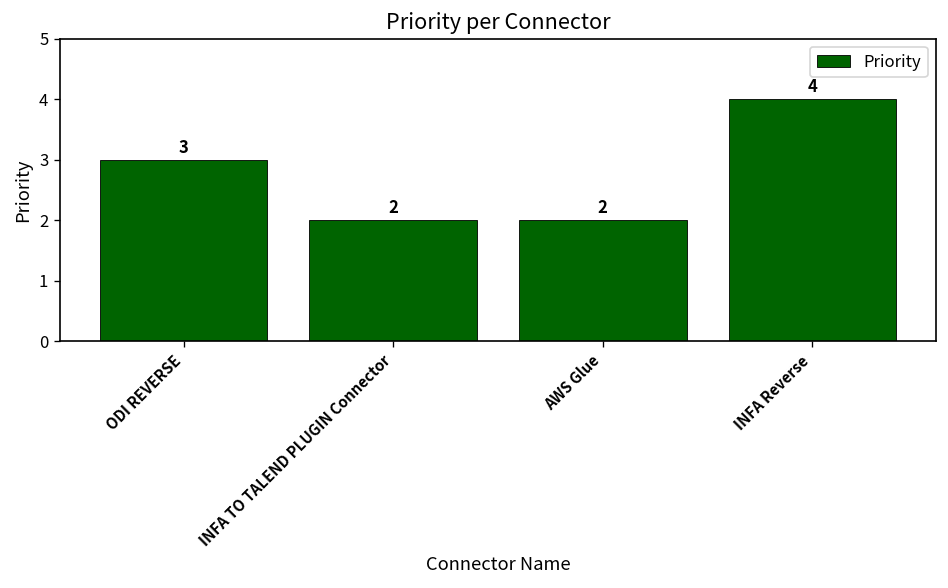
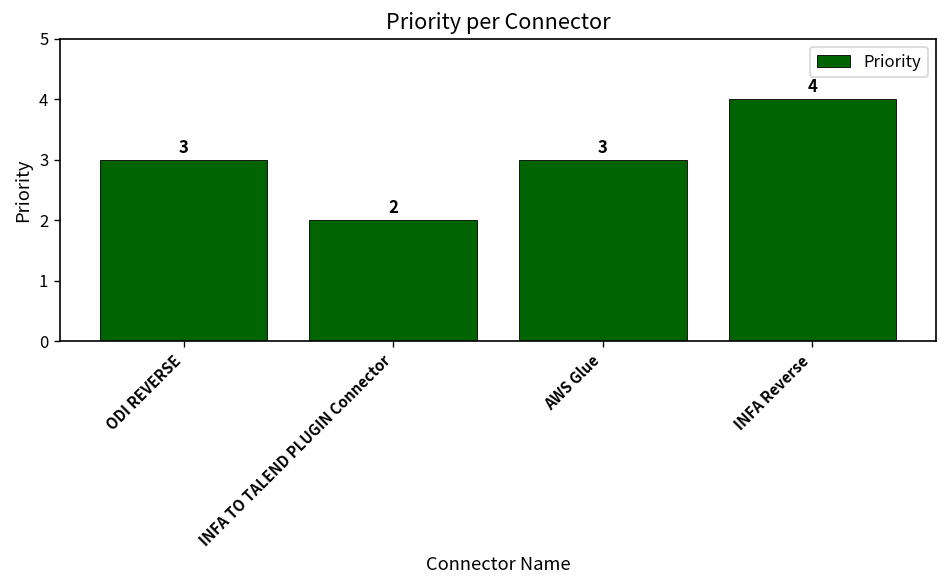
AWS Glue: 2 -> 3
